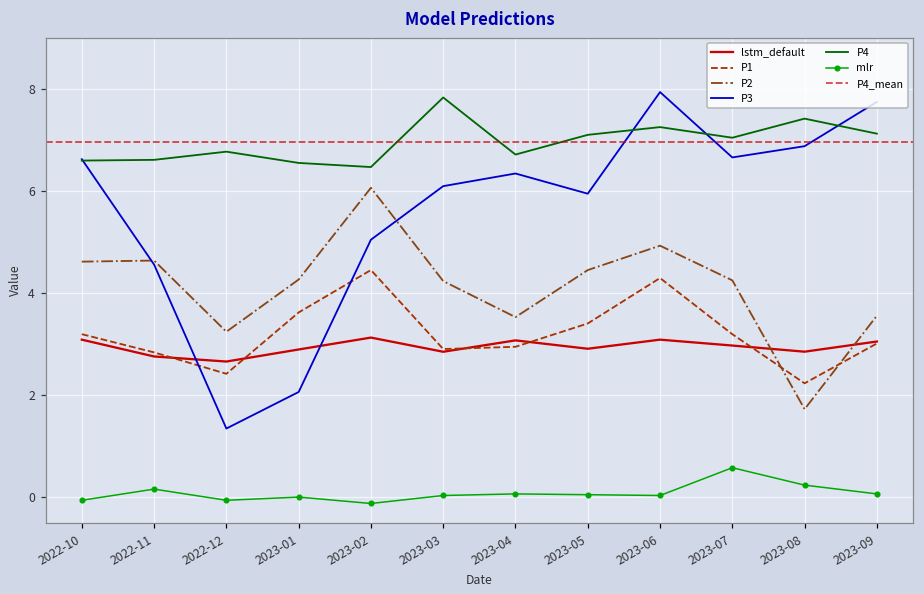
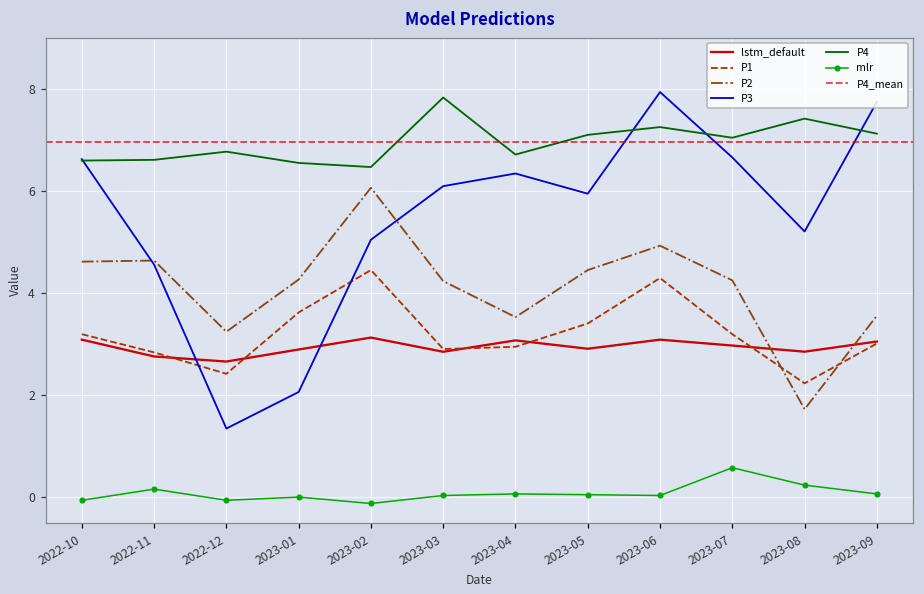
P3, 2023-08: 6.9 -> 5.2
